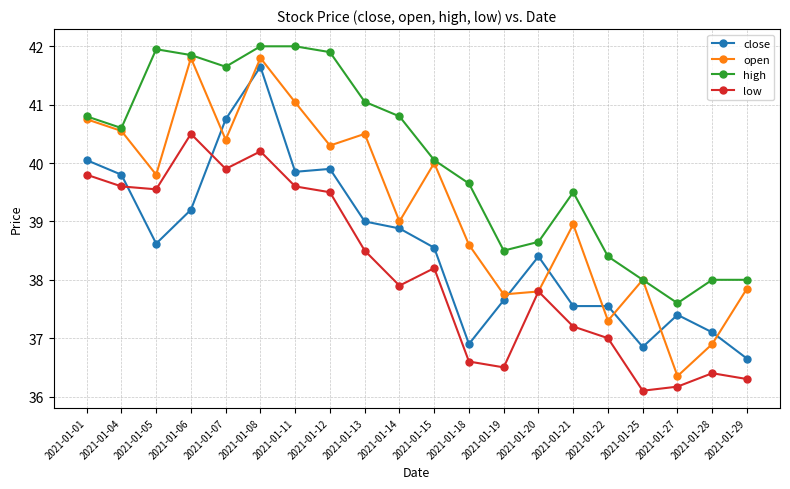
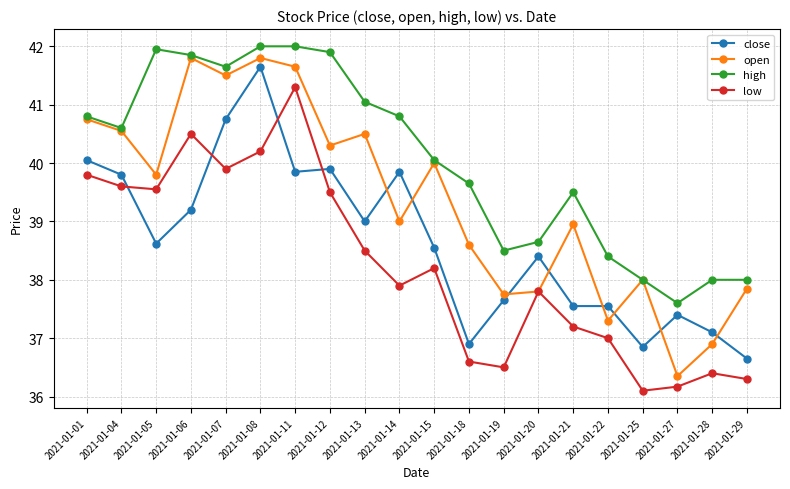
open, 2021-01-07: 40.4 -> 41.5
open, 2021-01-11: 41.0 -> 41.7
low, 2021-01-11: 39.6 -> 41.3
close, 2021-01-14: 38.9 -> 39.9
